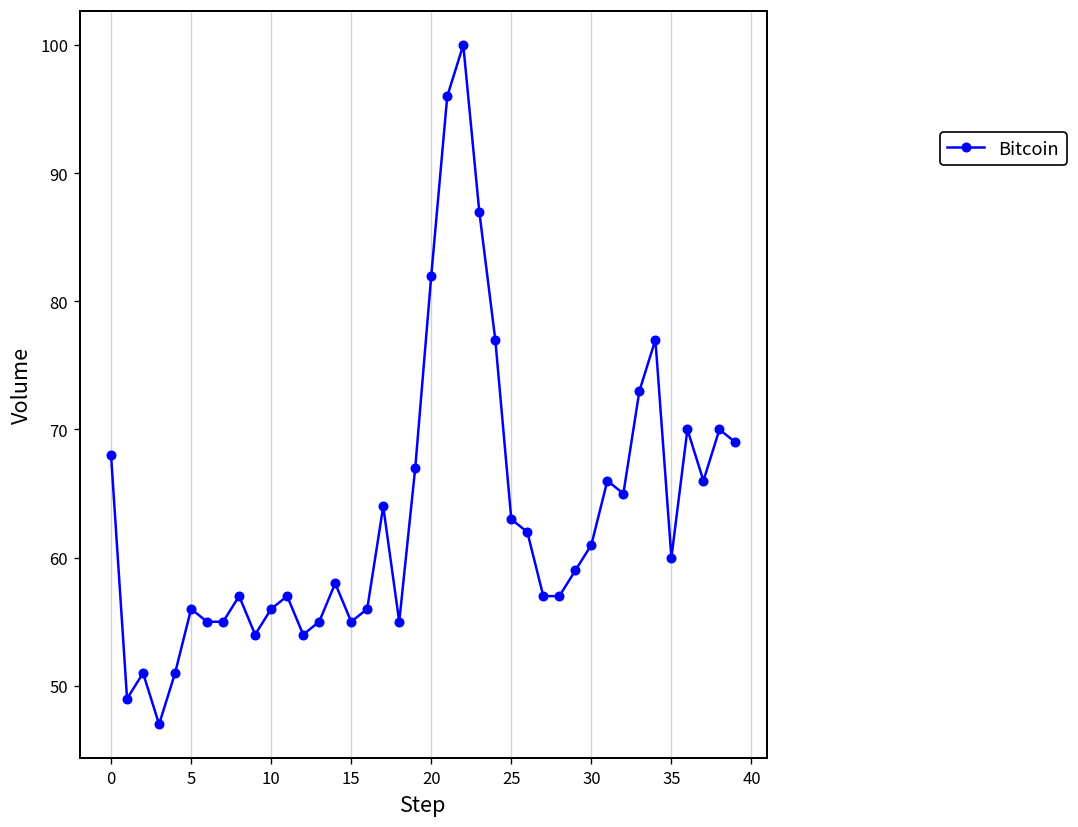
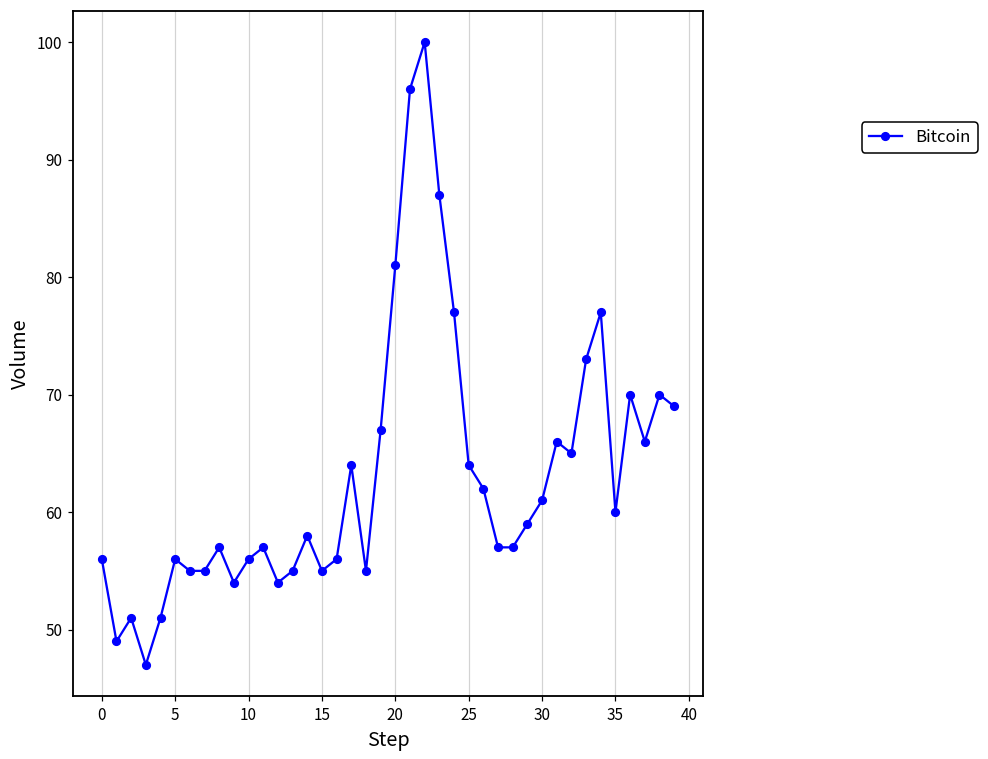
0: 68 -> 56
20: 82 -> 81
25: 63 -> 64
